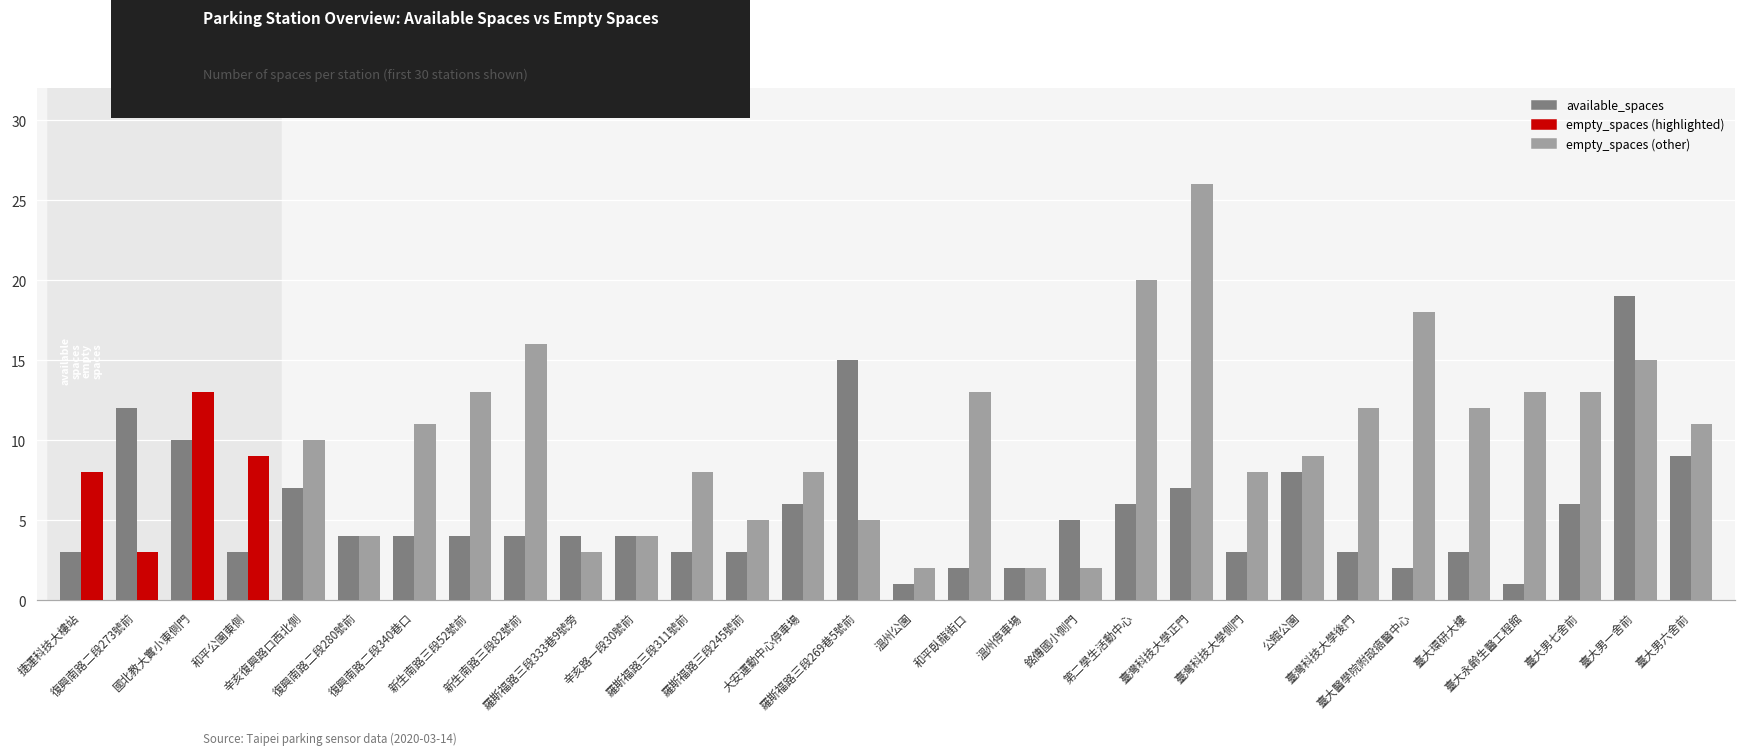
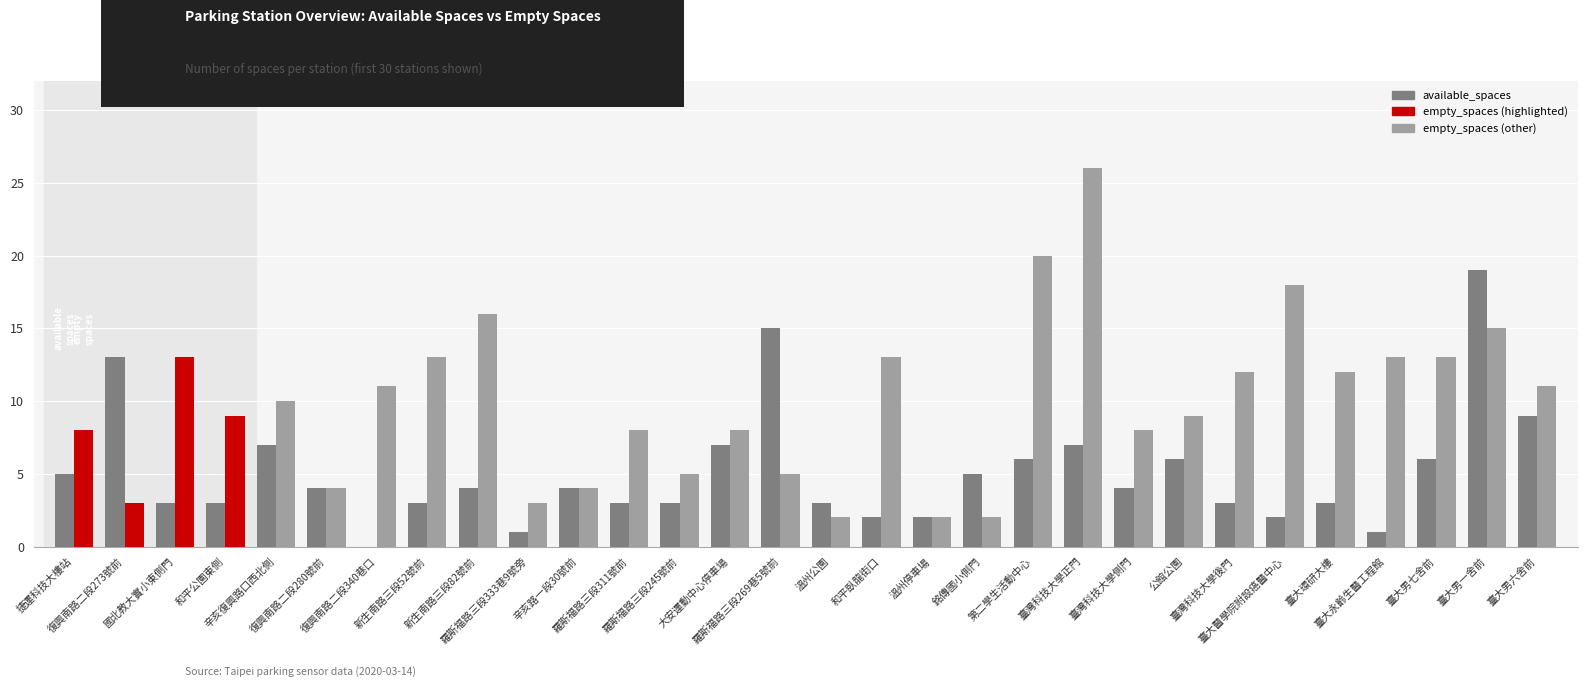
available_spaces, 捷運科技大樓站: 3 -> 5
available_spaces, 復興南路二段273號前: 12 -> 13
available_spaces, 國北教大實小東側門: 10 -> 3
available_spaces, 復興南路二段340巷口: 4 -> 0
available_spaces, 新生南路三段52號前: 4 -> 3
available_spaces, 羅斯福路三段333巷9號旁: 4 -> 1
available_spaces, 大安運動中心停車場: 6 -> 7
available_spaces, 溫州公園: 1 -> 3
available_spaces, 臺灣科技大學側門: 3 -> 4
available_spaces, 公館公園: 8 -> 6
